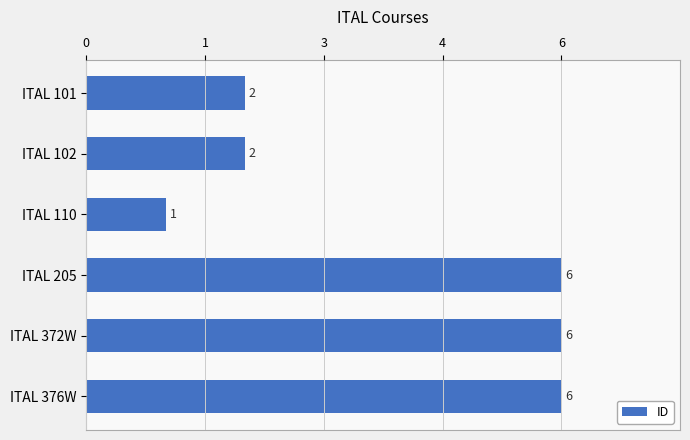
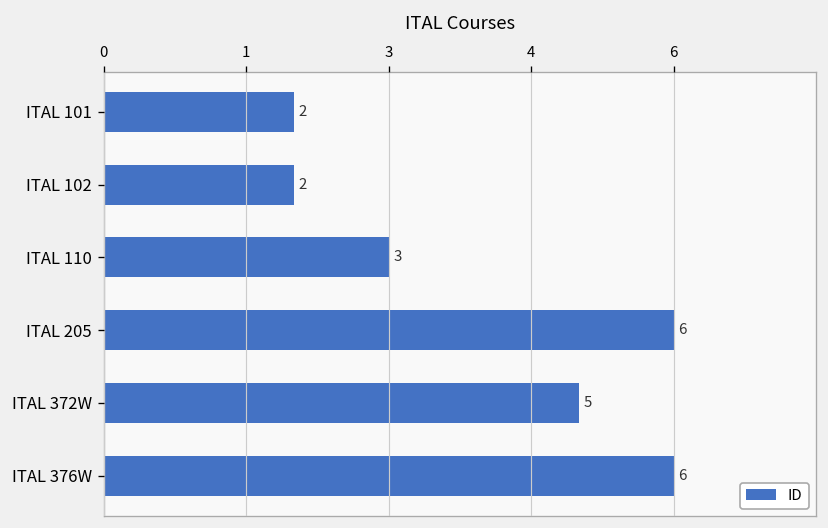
ITAL 110: 1 -> 3
ITAL 372W: 6 -> 5
